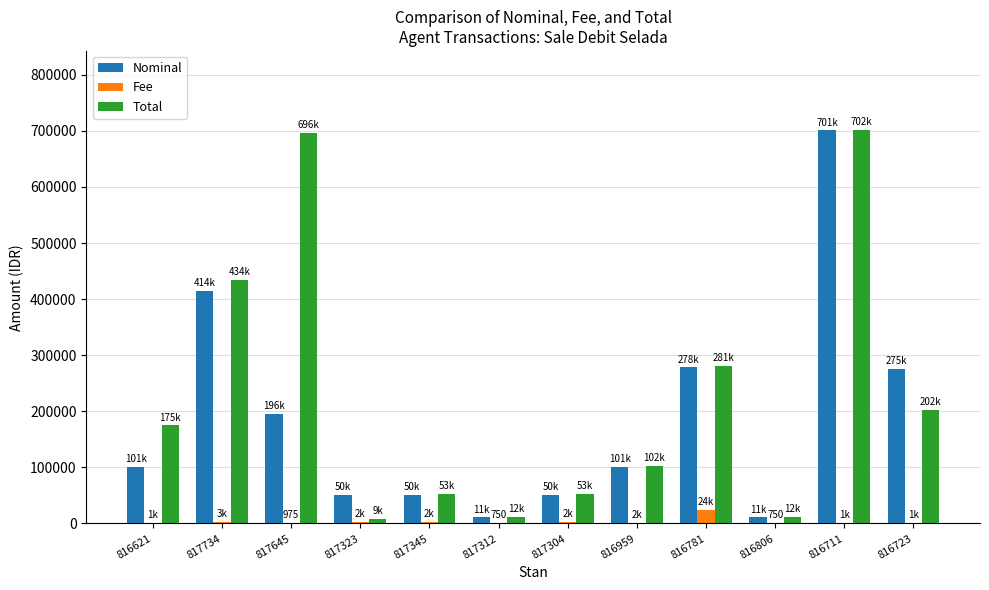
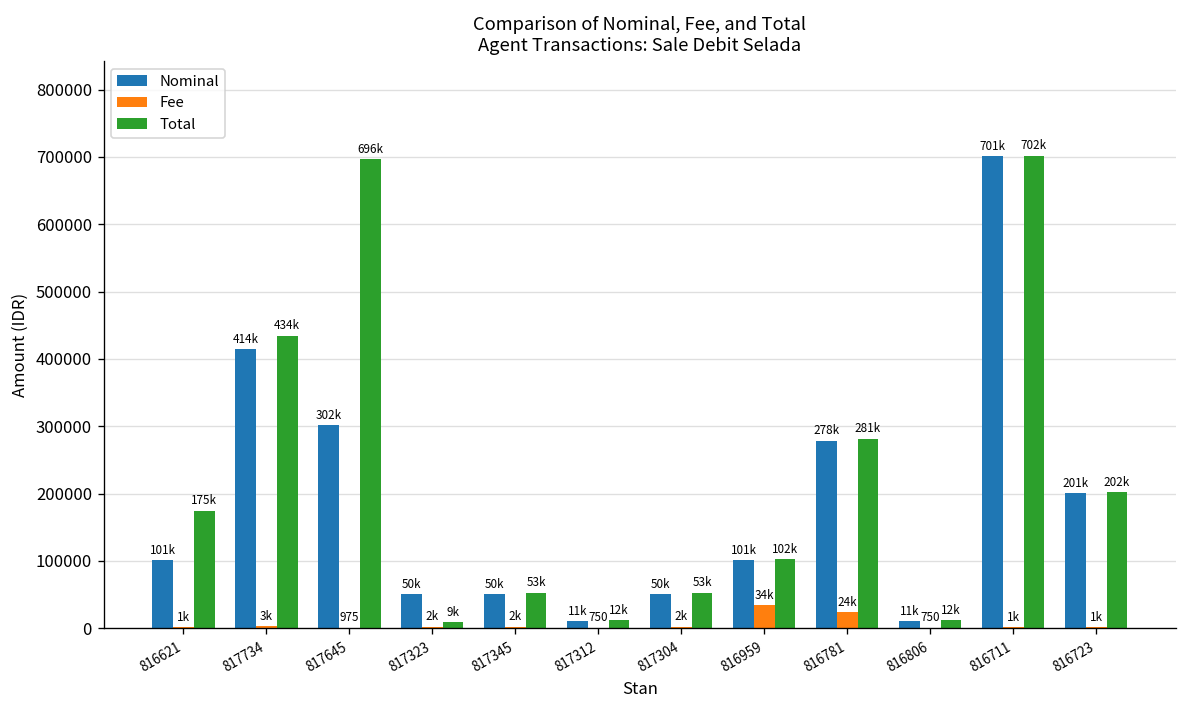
Nominal, 817645: 196k -> 302k
Fee, 816959: 2k -> 34k
Nominal, 816723: 275k -> 201k
